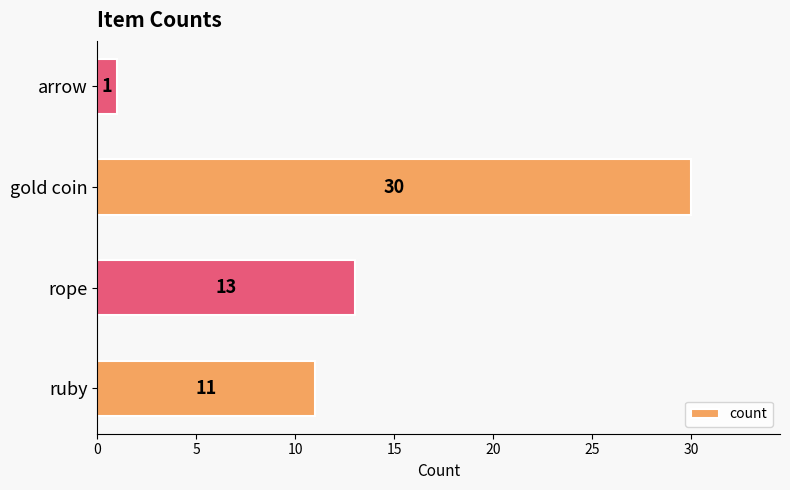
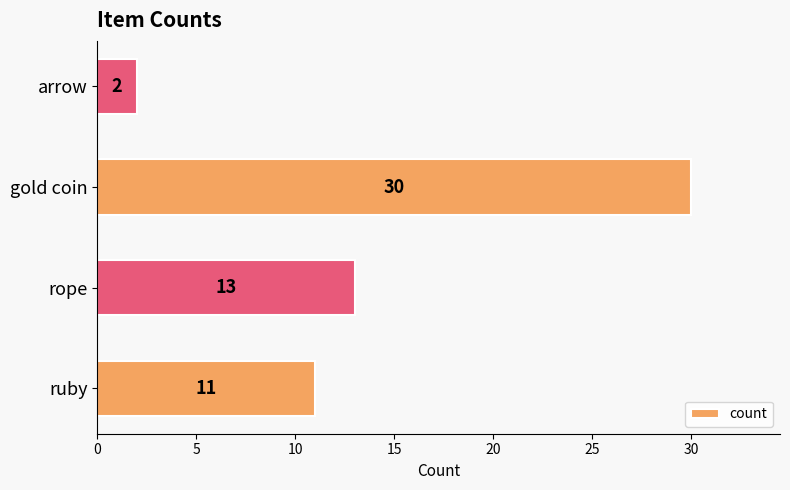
arrow: 1 -> 2
